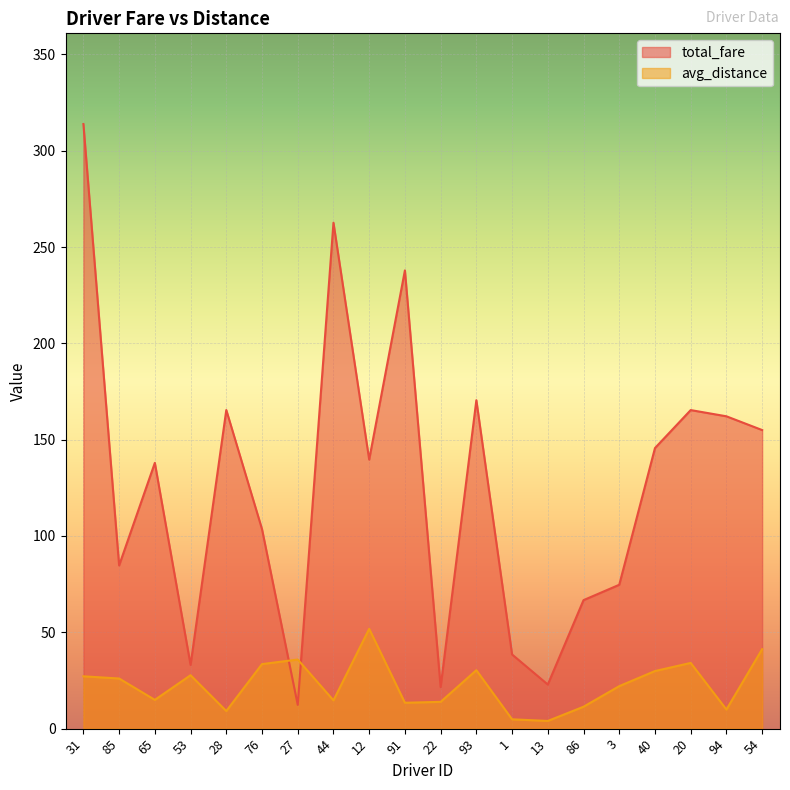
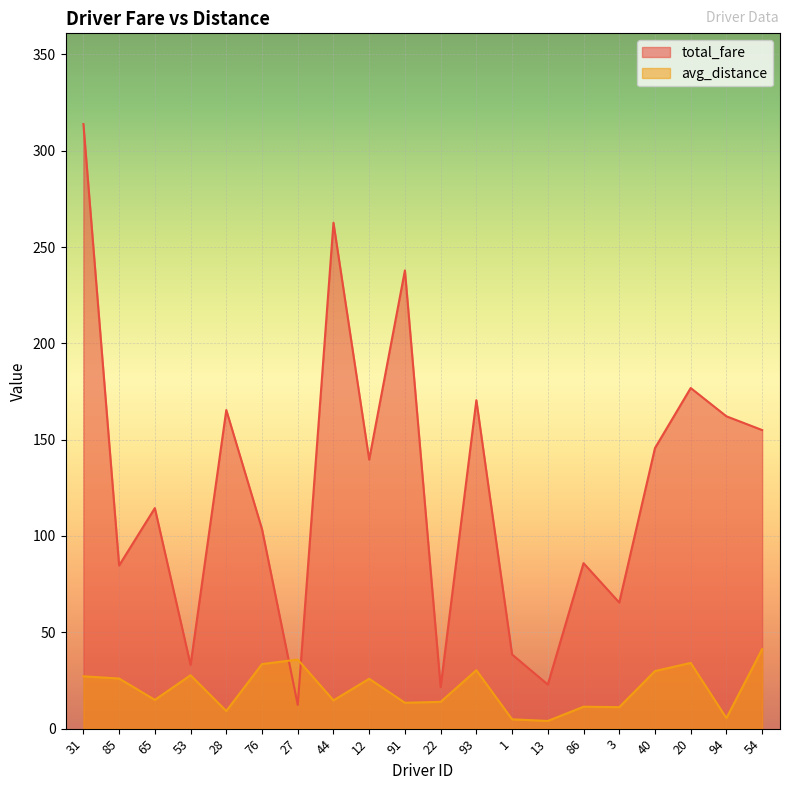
total_fare, 65: 138 -> 114
avg_distance, 12: 52 -> 26
total_fare, 86: 67 -> 86
total_fare, 3: 75 -> 65
avg_distance, 3: 22 -> 11
total_fare, 20: 165 -> 177
avg_distance, 94: 10 -> 5
